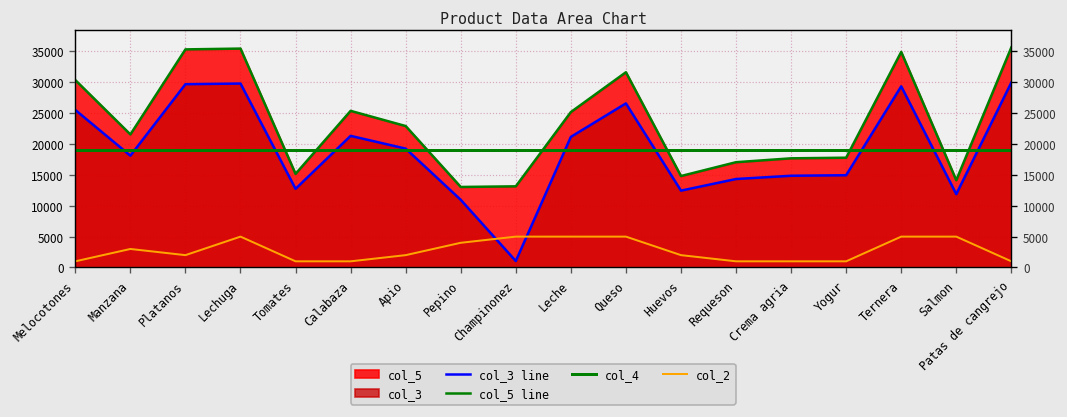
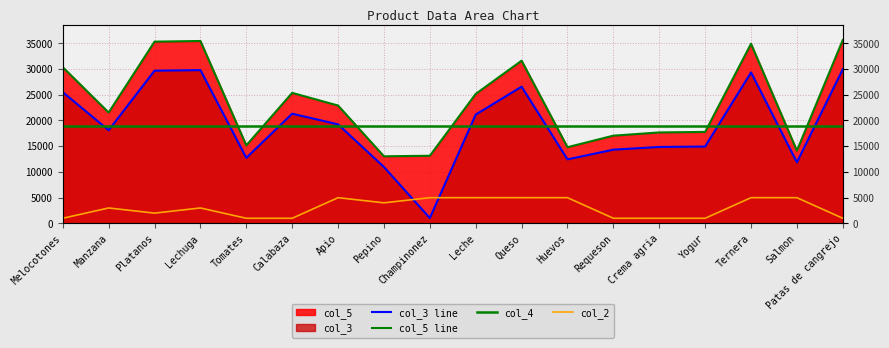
col_2, Lechuga: 5000 -> 3000
col_2, Apio: 2000 -> 5000
col_2, Huevos: 2000 -> 5000
